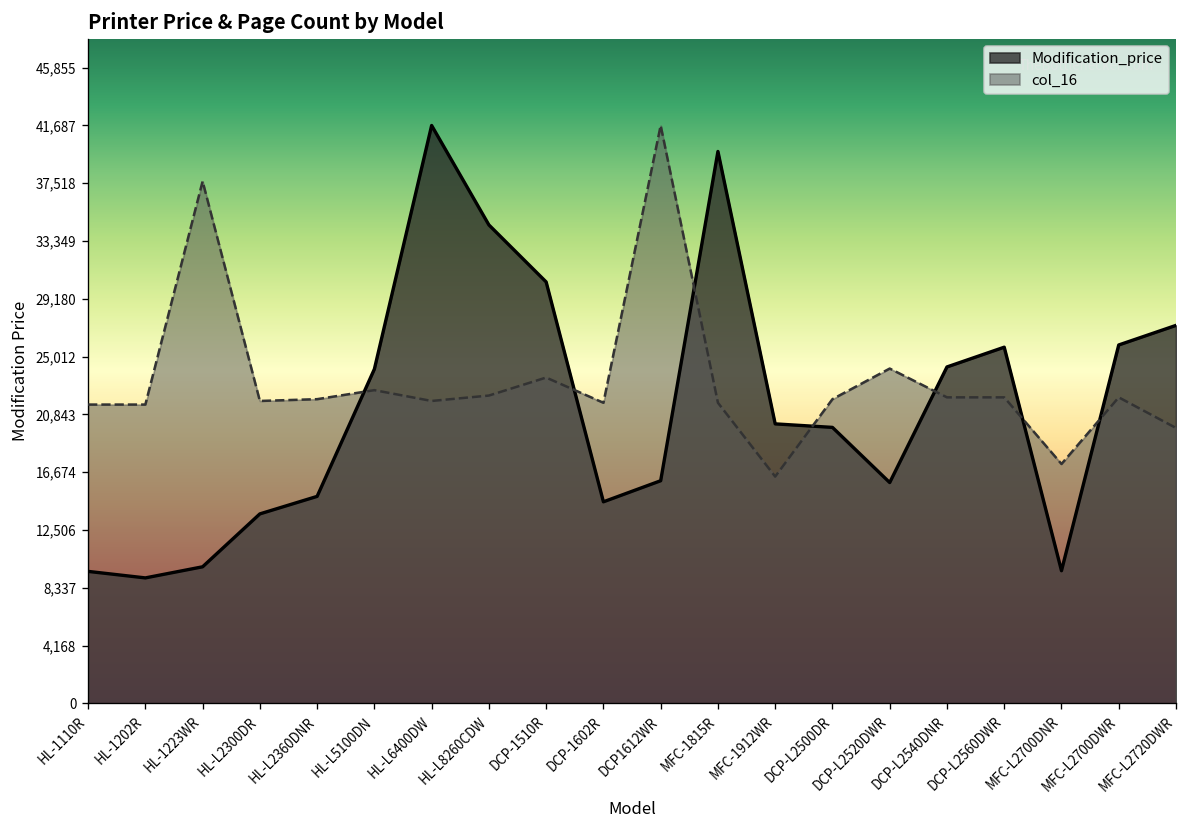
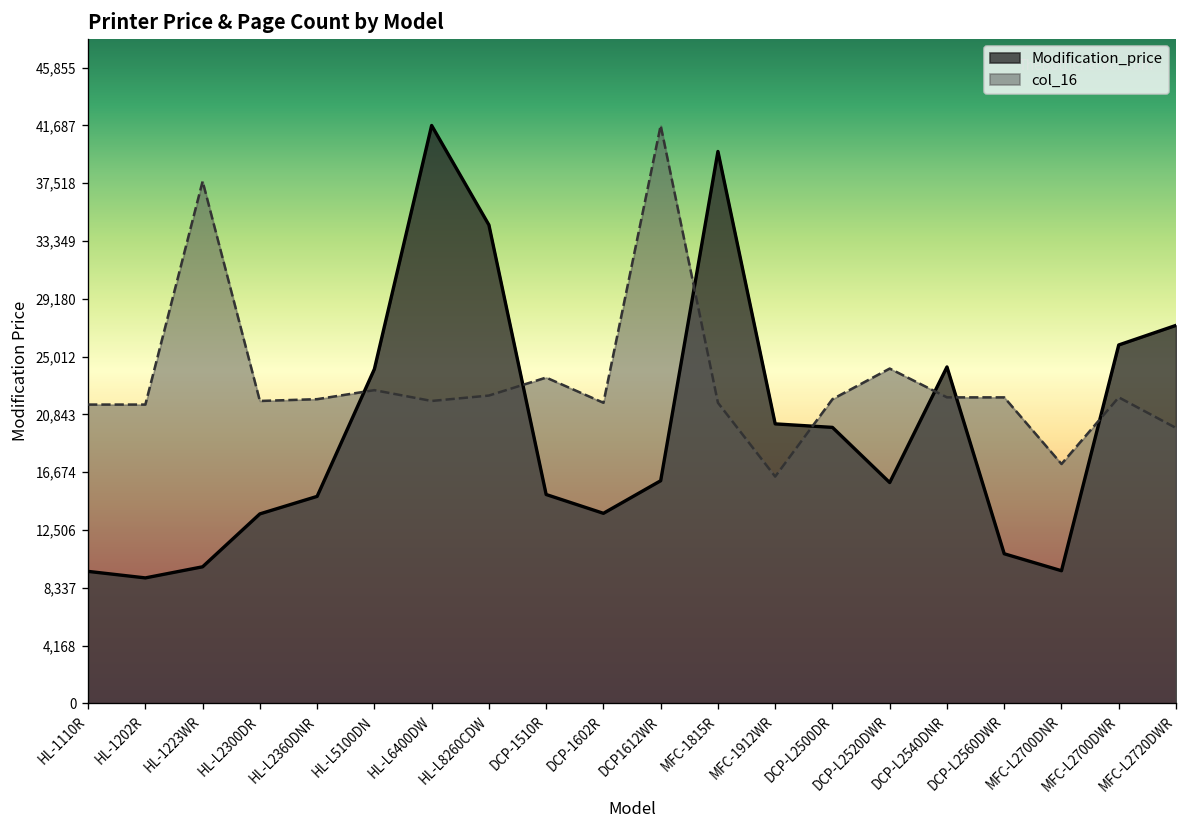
Modification_price, DCP-1510R: 30,400 -> 15,100
Modification_price, DCP-1602R: 14,500 -> 13,700
Modification_price, DCP-L2560DWR: 25,700 -> 10,800
